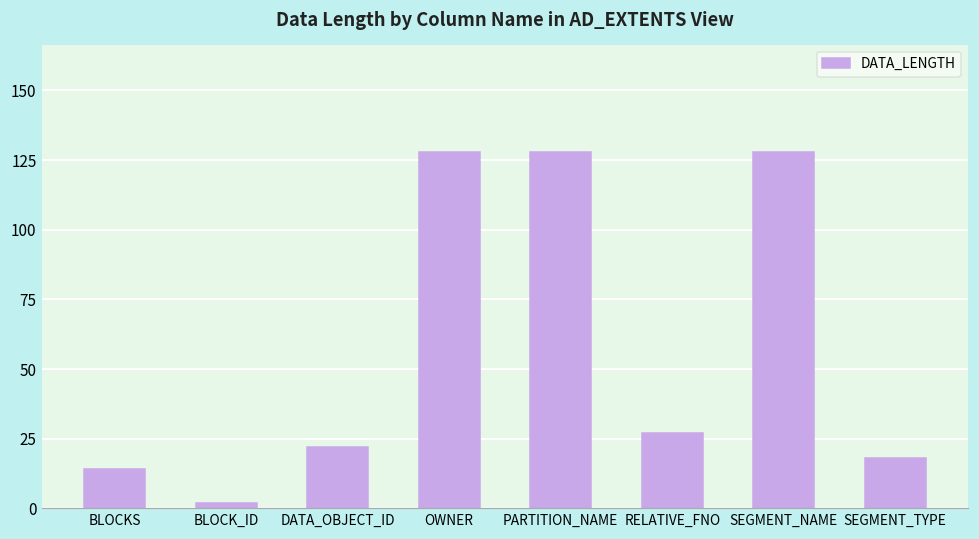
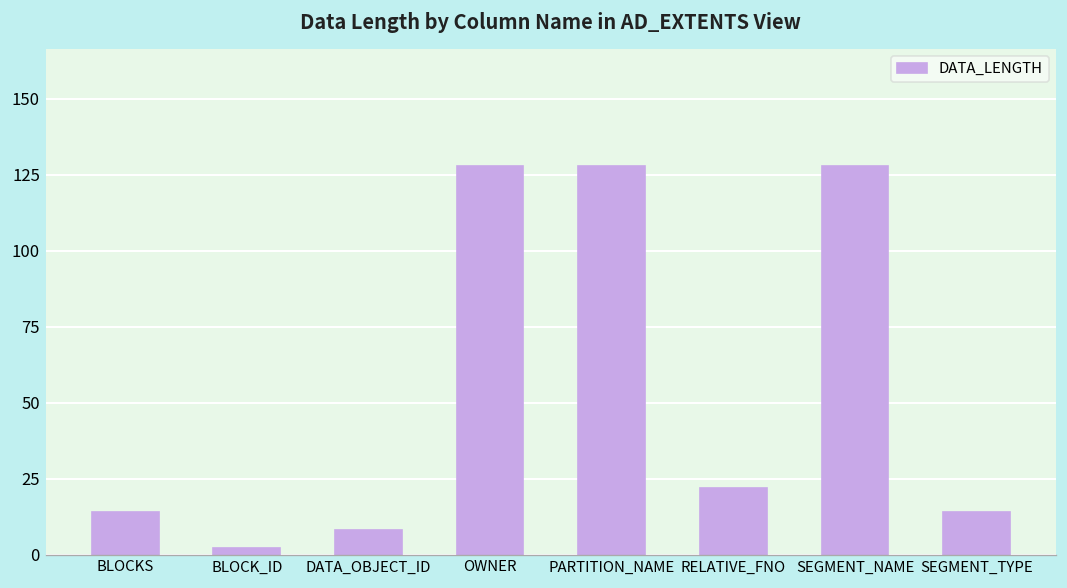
DATA_OBJECT_ID: 22 -> 8
RELATIVE_FNO: 27 -> 22
SEGMENT_TYPE: 18 -> 14
